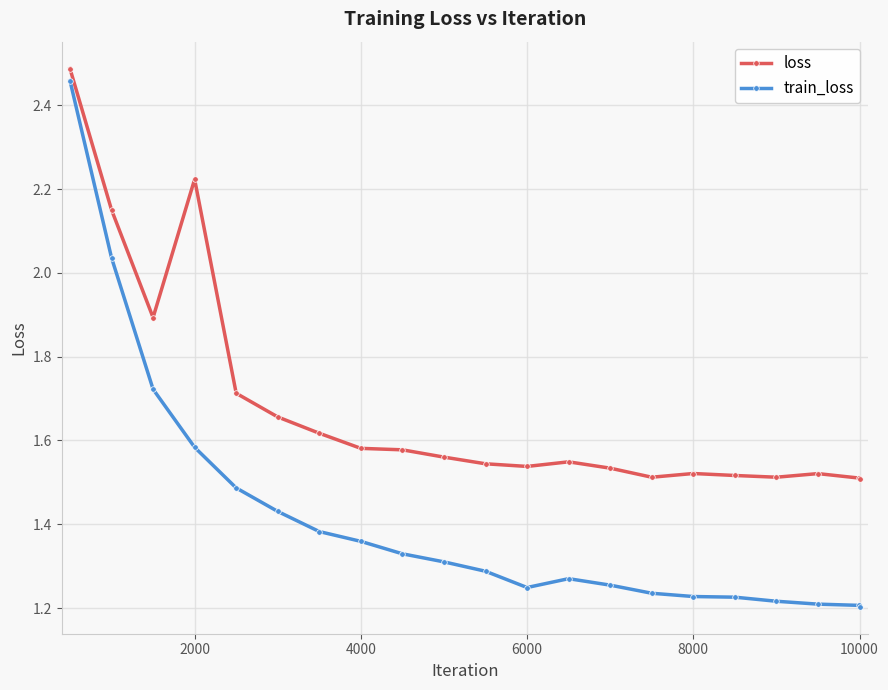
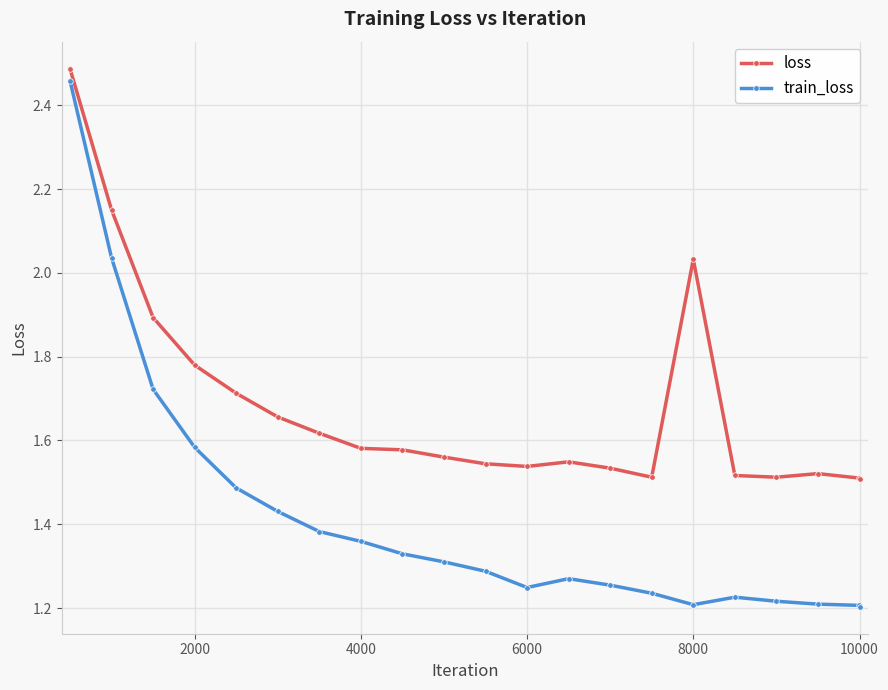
loss, 2000: 2.22 -> 1.78
loss, 8000: 1.52 -> 2.03
train_loss, 8000: 1.23 -> 1.21
